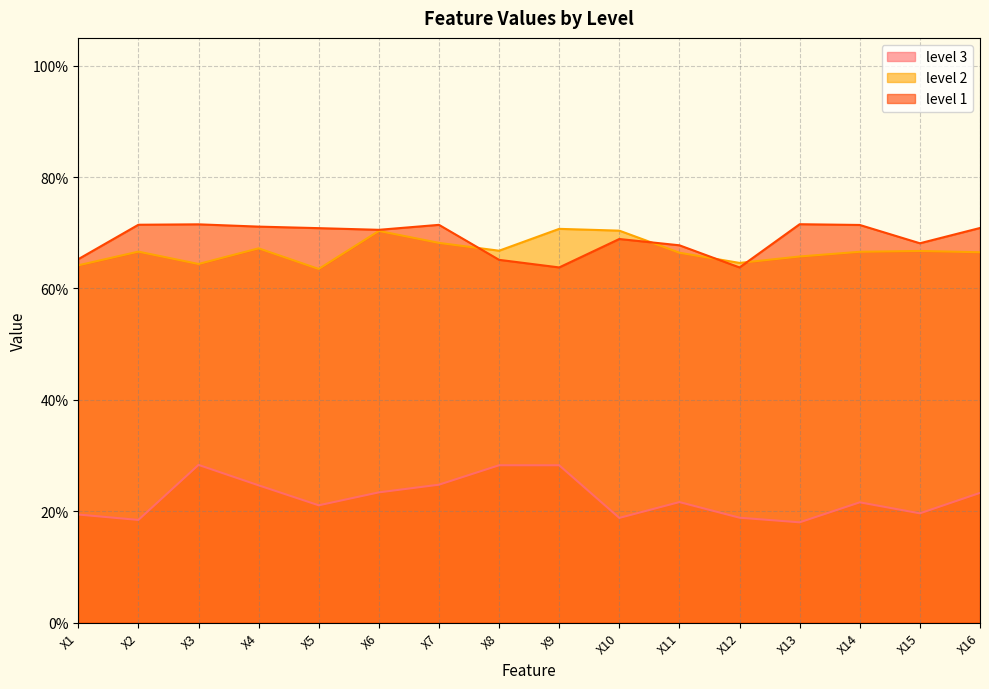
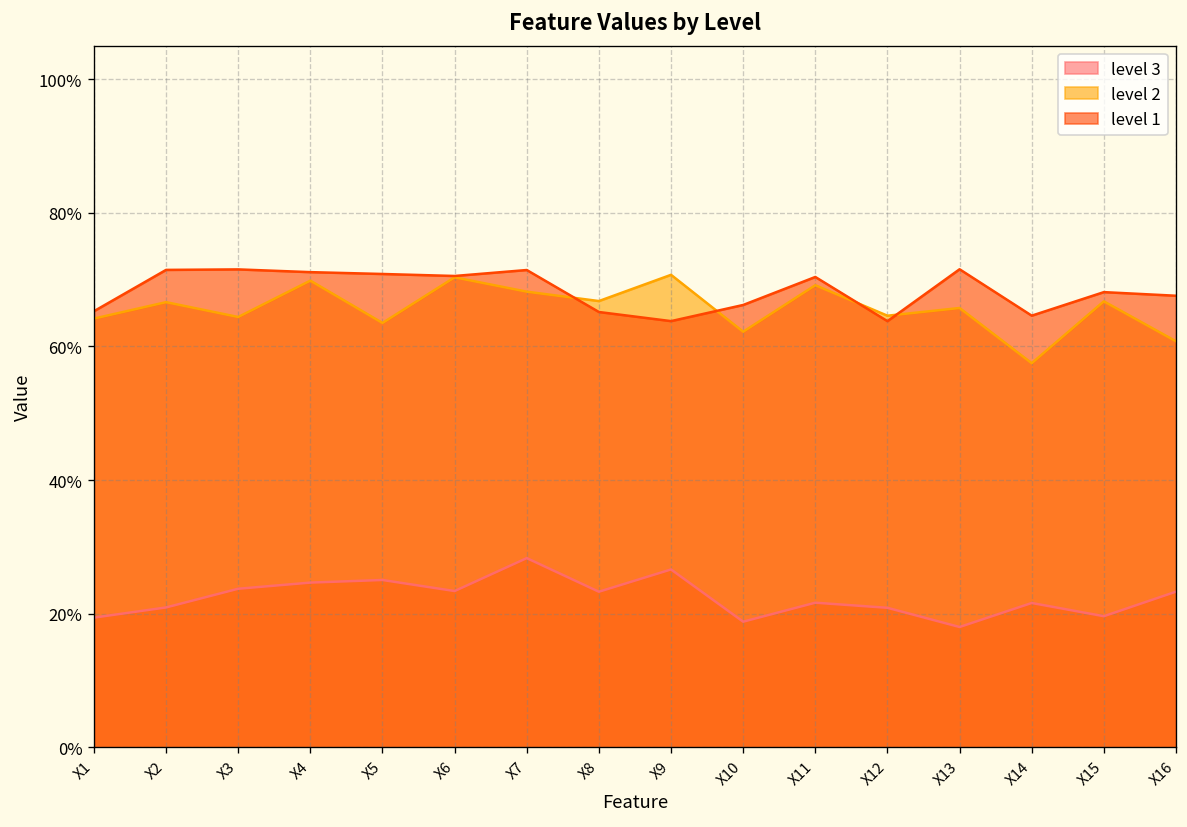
level 3, X2: 18% -> 21%
level 3, X3: 28% -> 24%
level 2, X4: 67% -> 70%
level 3, X5: 21% -> 25%
level 3, X7: 25% -> 28%
level 3, X8: 28% -> 23%
level 3, X9: 28% -> 27%
level 2, X10: 70% -> 62%
level 1, X10: 69% -> 66%
level 2, X11: 66% -> 69%
level 1, X11: 68% -> 70%
level 3, X12: 19% -> 21%
level 2, X14: 67% -> 57%
level 1, X14: 71% -> 65%
level 2, X16: 67% -> 61%
level 1, X16: 71% -> 68%
